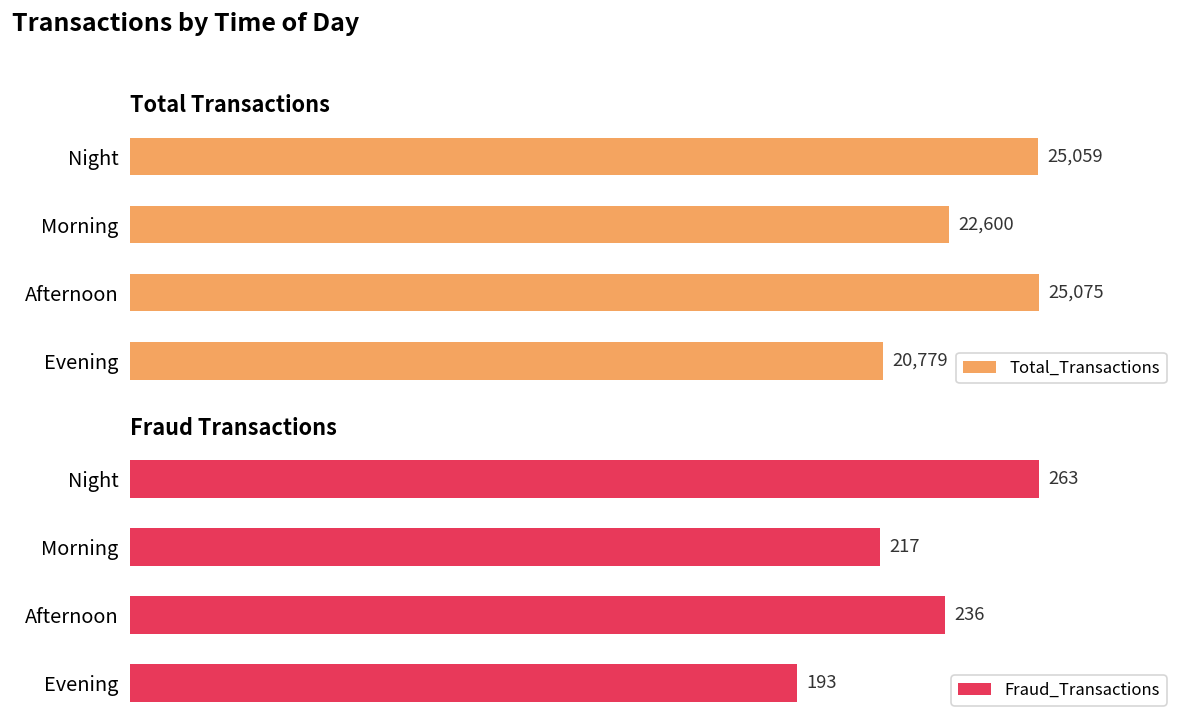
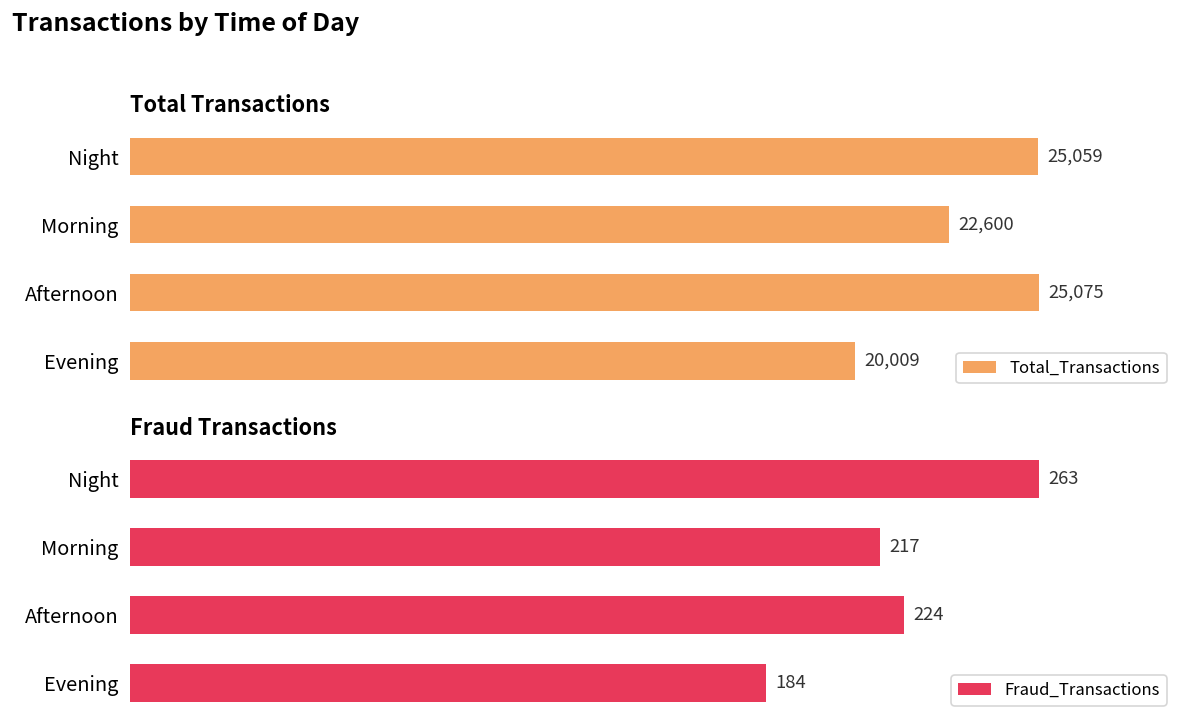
Total Transactions, Evening: 20,779 -> 20,009
Fraud Transactions, Afternoon: 236 -> 224
Fraud Transactions, Evening: 193 -> 184
